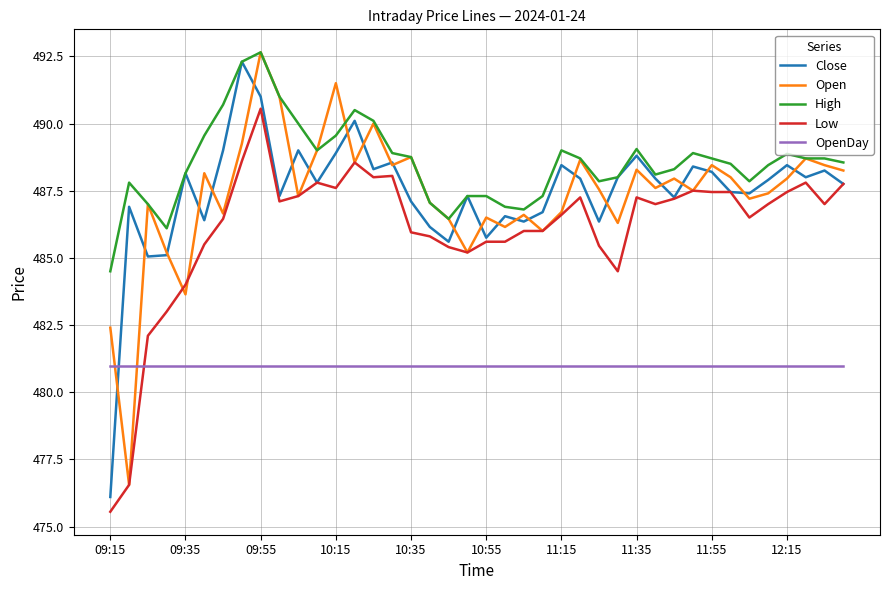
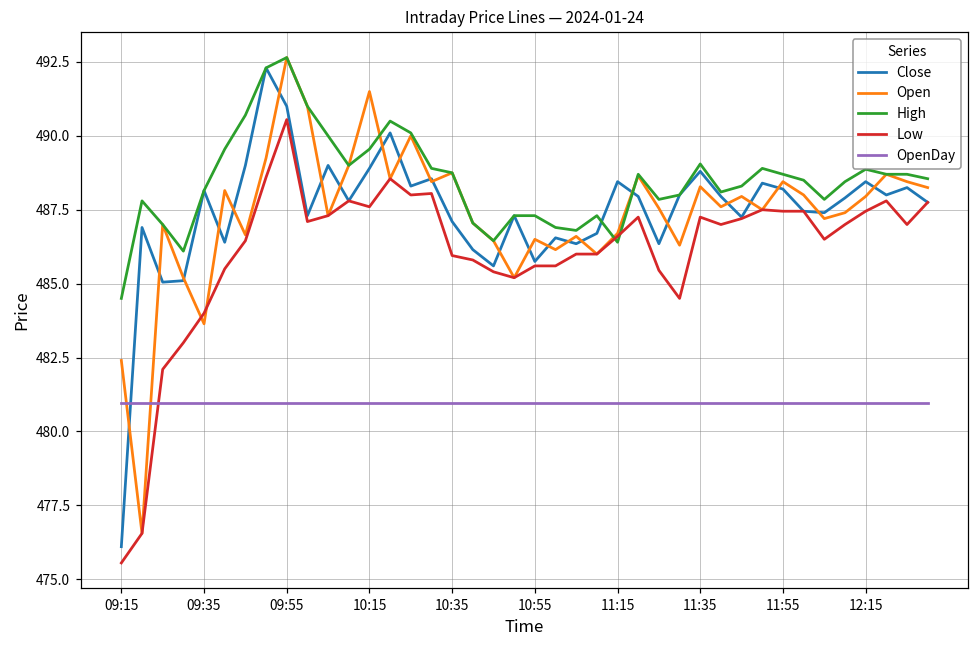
High, 11:15: 489.0 -> 486.4
